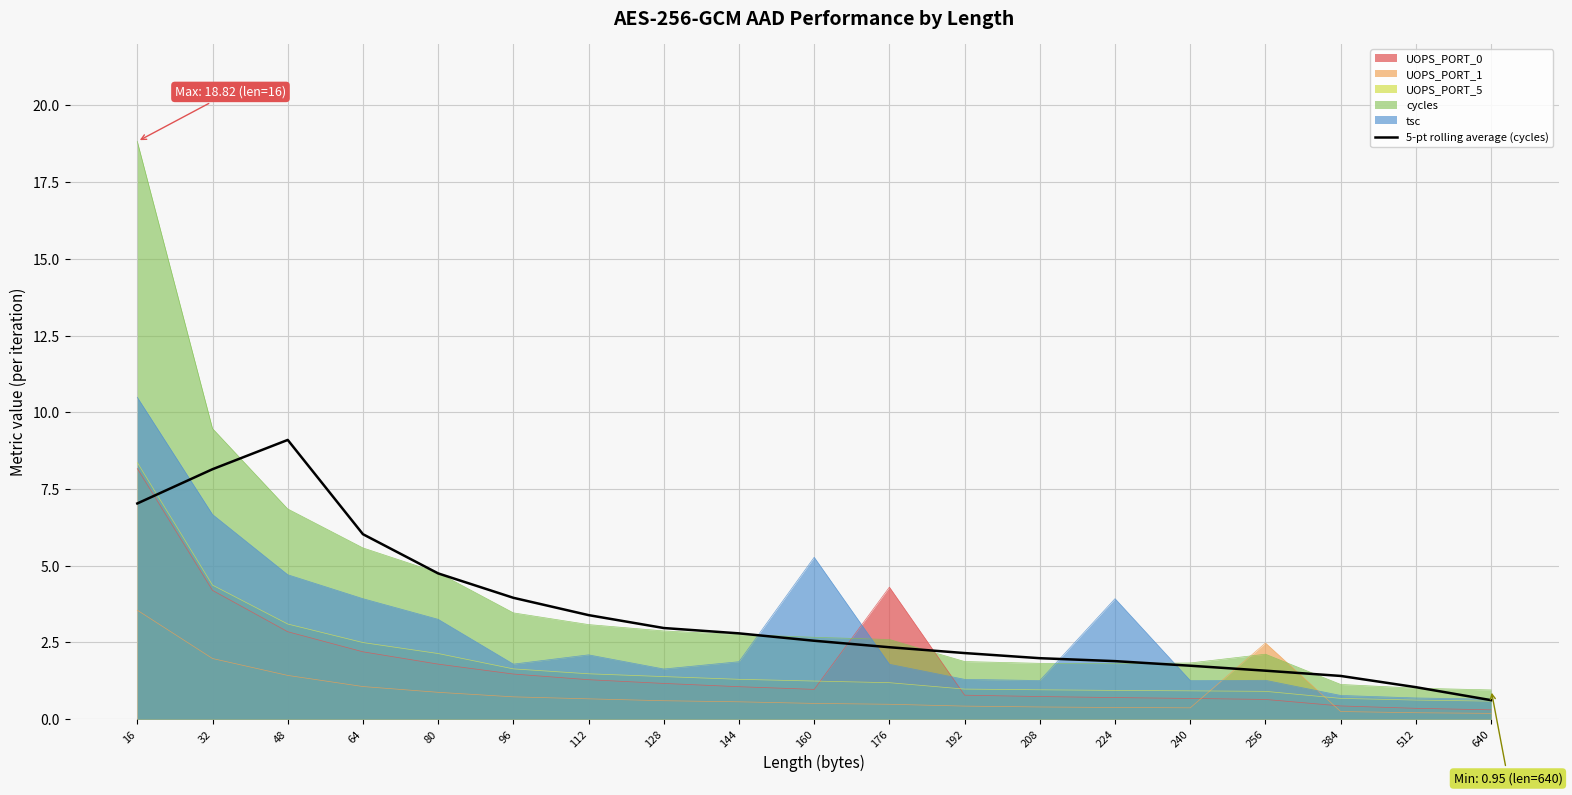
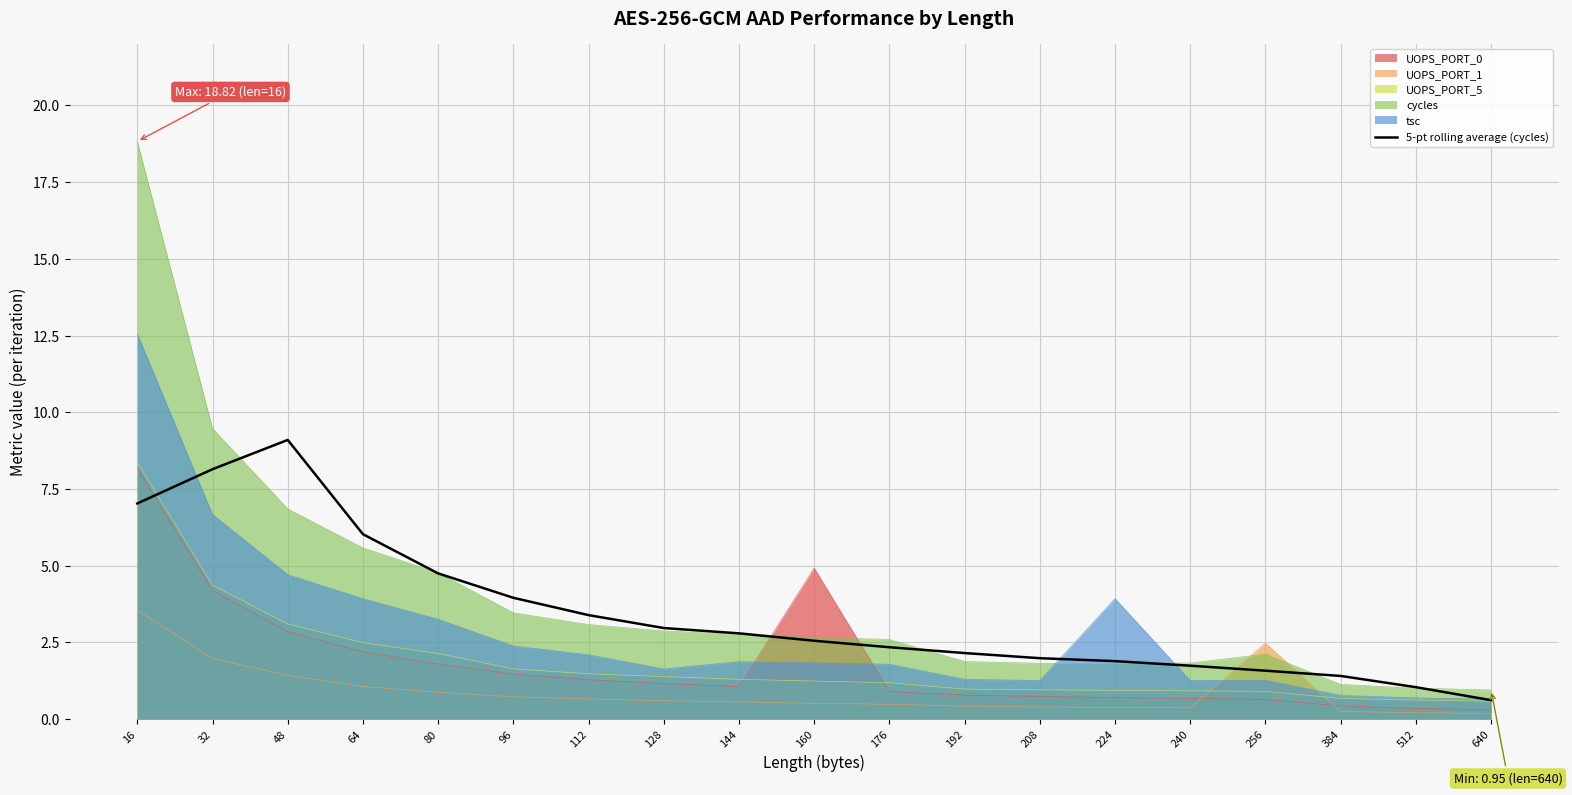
tsc, 16: 10.5 -> 12.6
tsc, 96: 1.8 -> 2.4
UOPS_PORT_0, 160: 1.0 -> 4.9
tsc, 160: 5.3 -> 1.8
UOPS_PORT_0, 176: 4.3 -> 0.9
